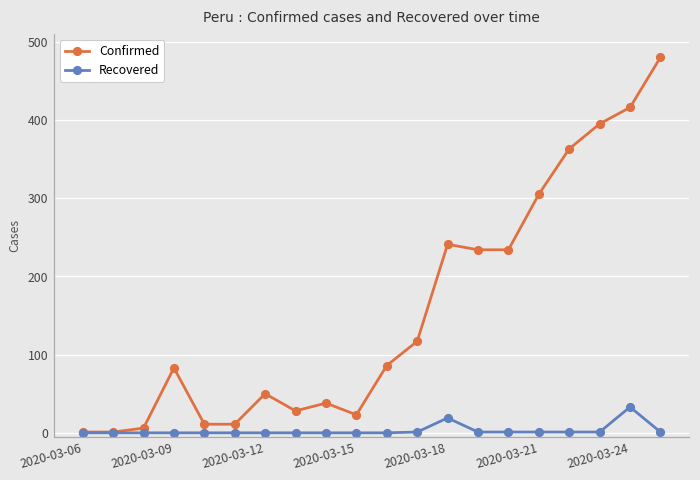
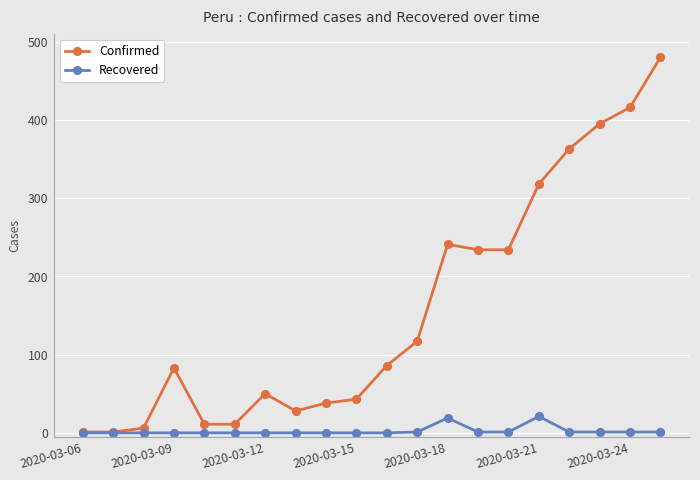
Confirmed, 2020-03-15: 20 -> 40
Confirmed, 2020-03-21: 310 -> 320
Recovered, 2020-03-21: 0 -> 20
Recovered, 2020-03-24: 30 -> 0
